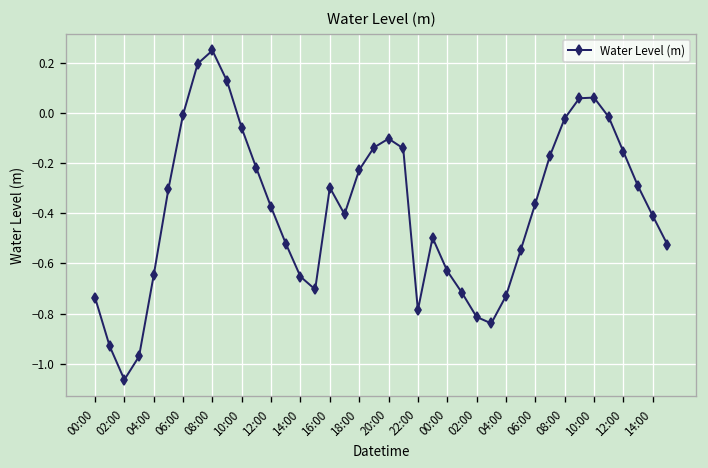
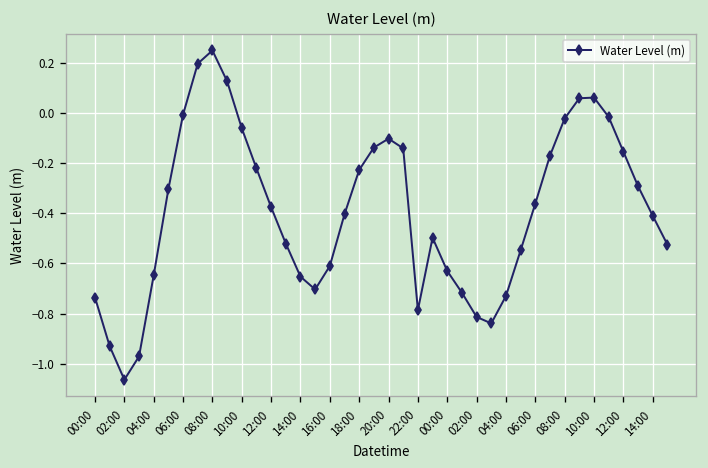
16:00: -0.30 -> -0.61
